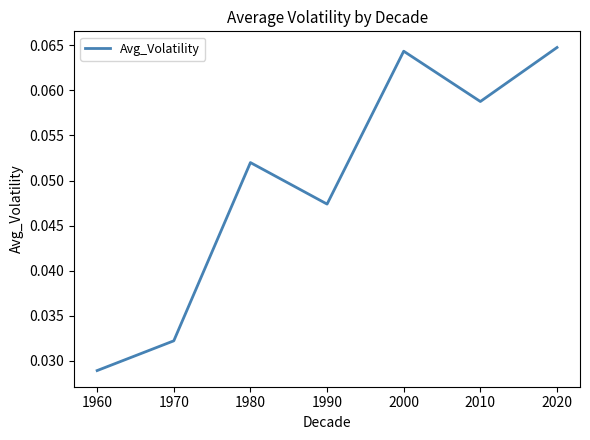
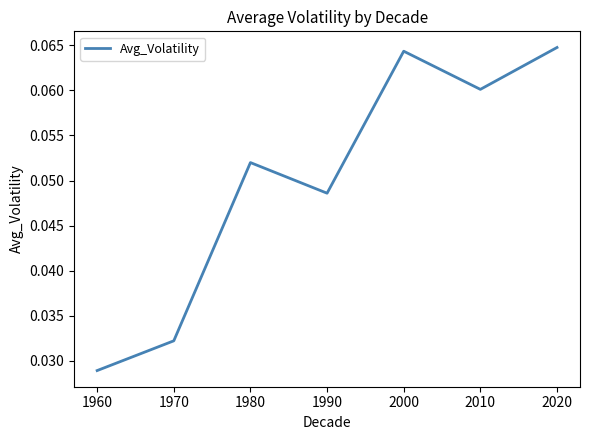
1990: 0.047 -> 0.049
2010: 0.059 -> 0.060
